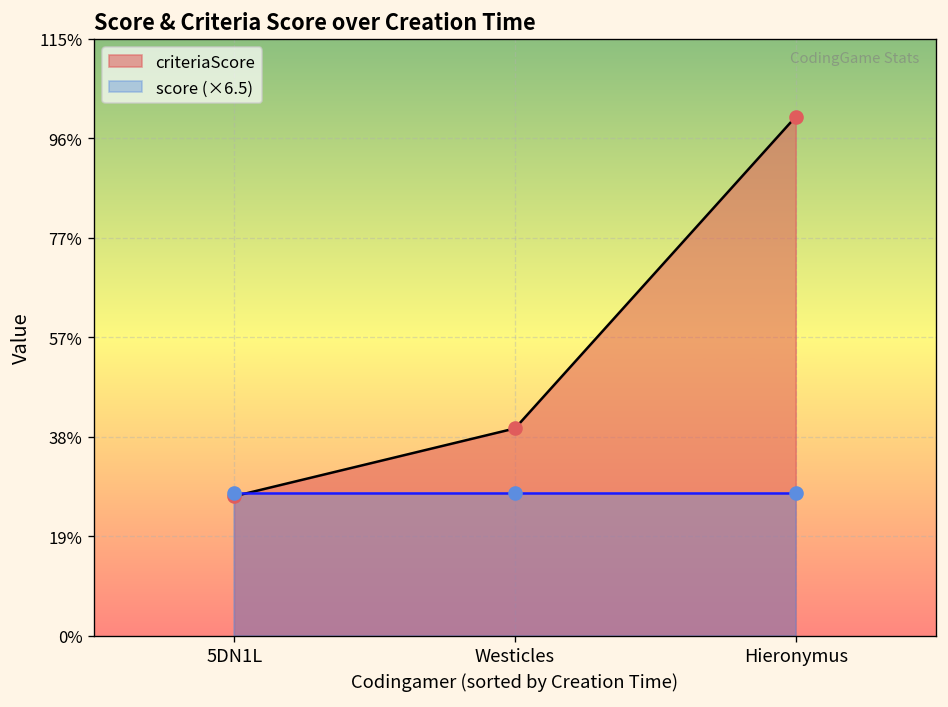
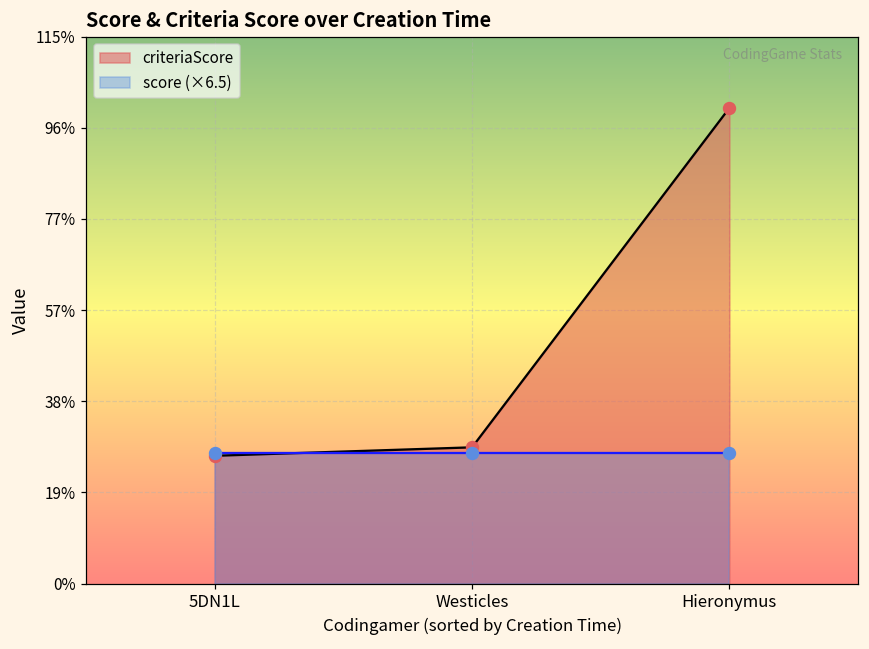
criteriaScore, Westicles: 40% -> 29%
